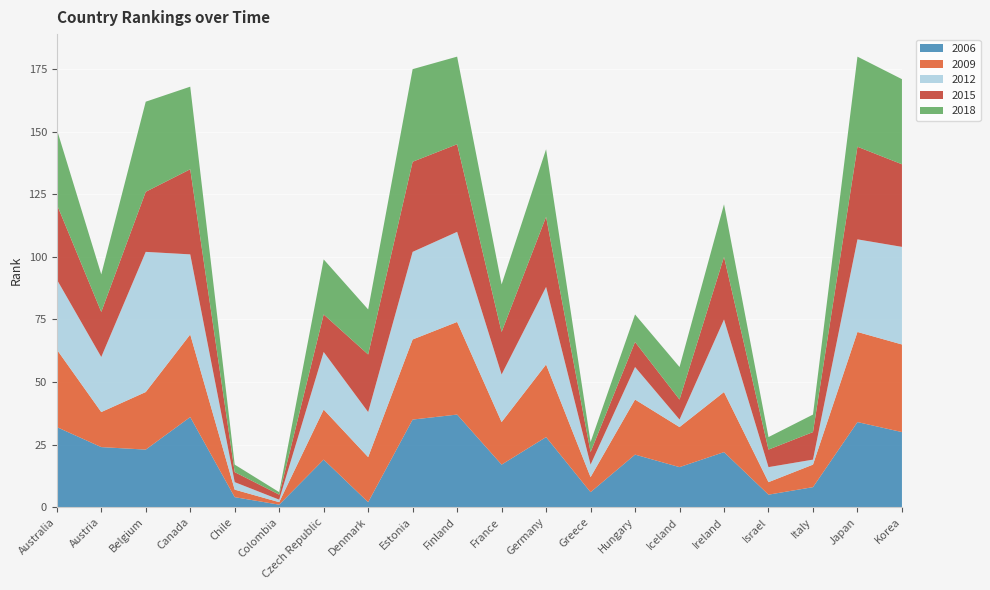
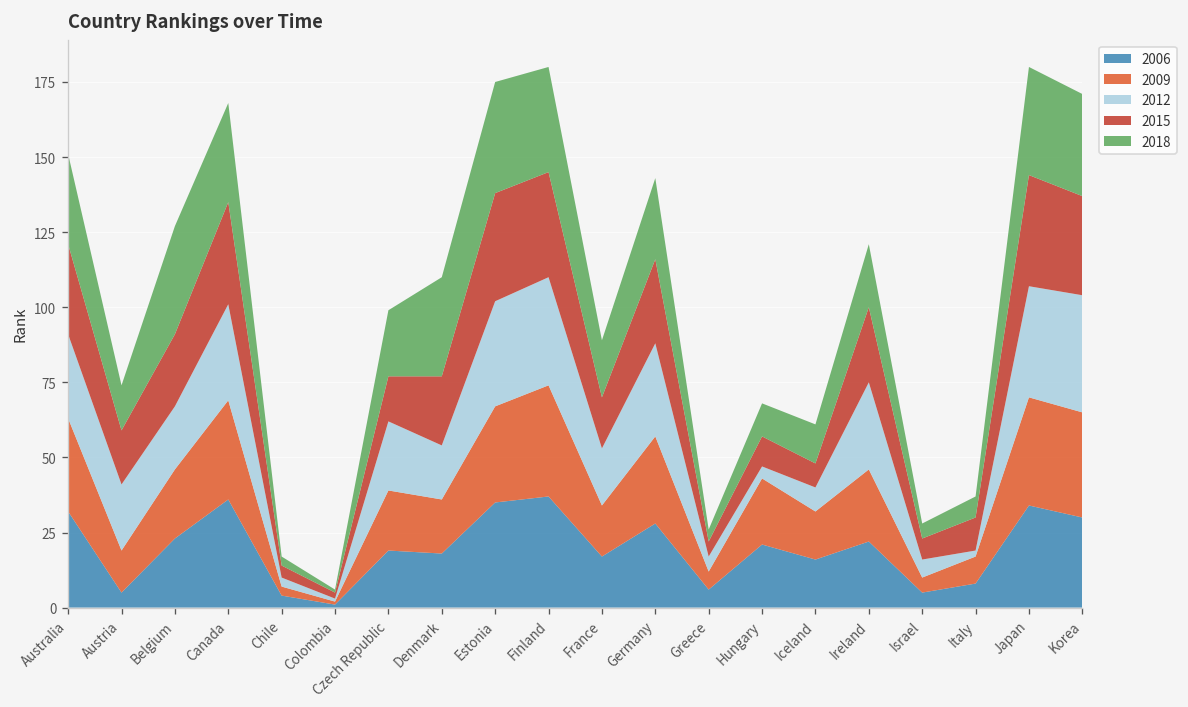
2006, Austria: 24 -> 5
2012, Belgium: 56 -> 21
2006, Denmark: 2 -> 18
2018, Denmark: 18 -> 33
2012, Hungary: 13 -> 4
2012, Iceland: 3 -> 8
